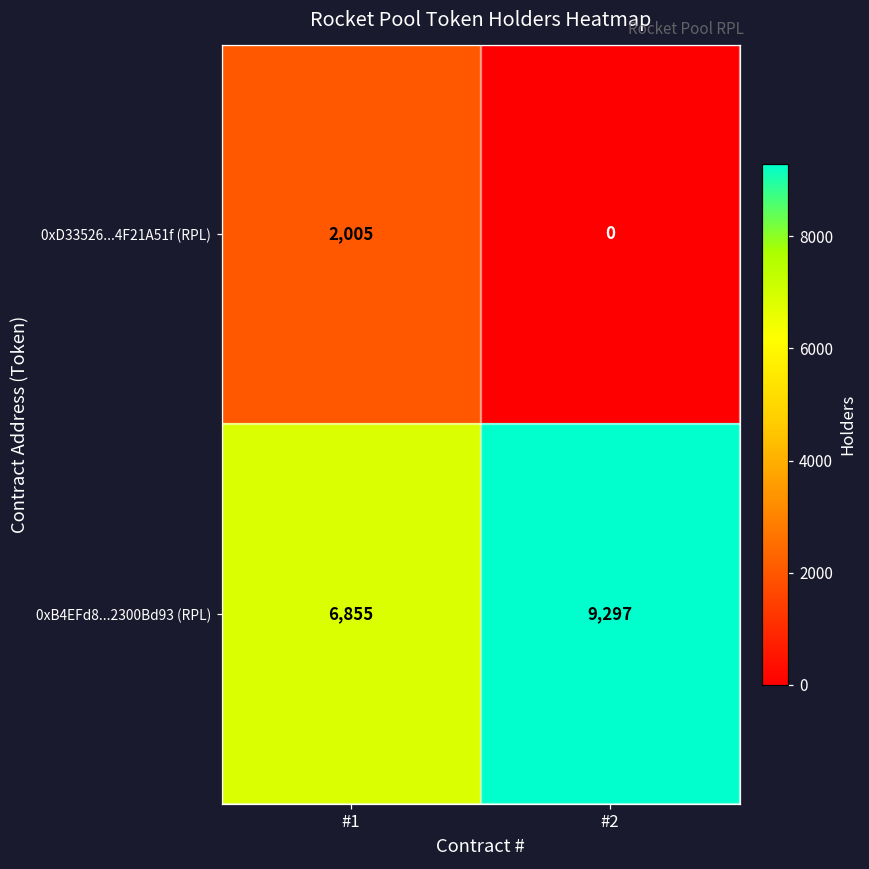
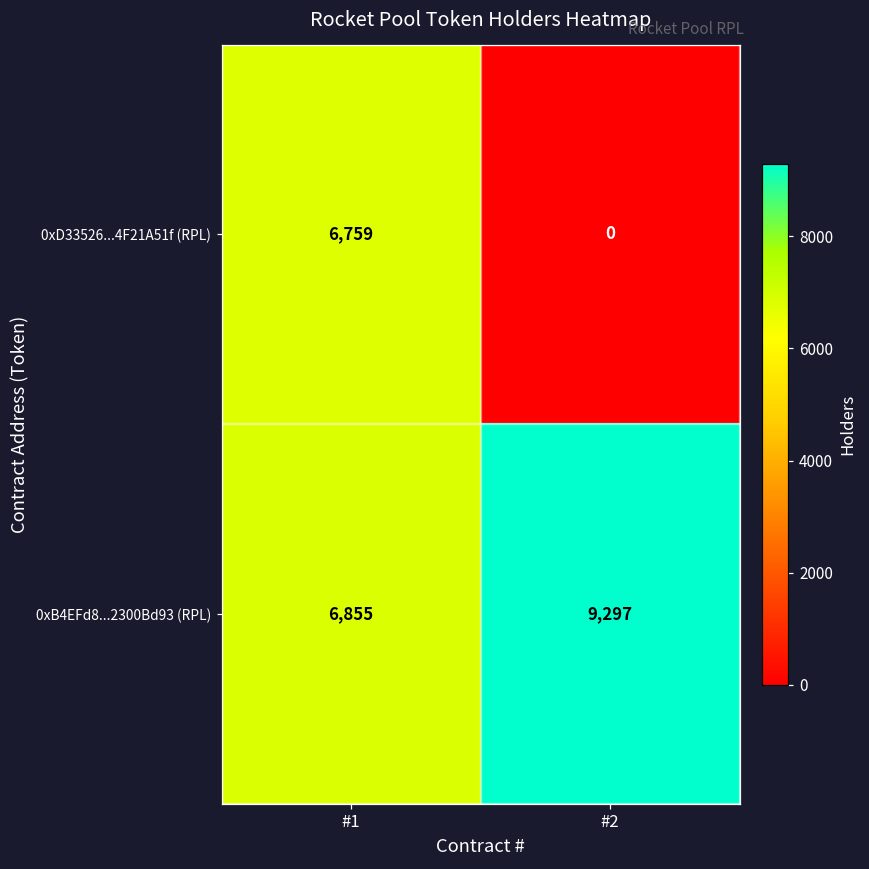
0xD33526...4F21A51f (RPL), #1: 2,005 -> 6,759
